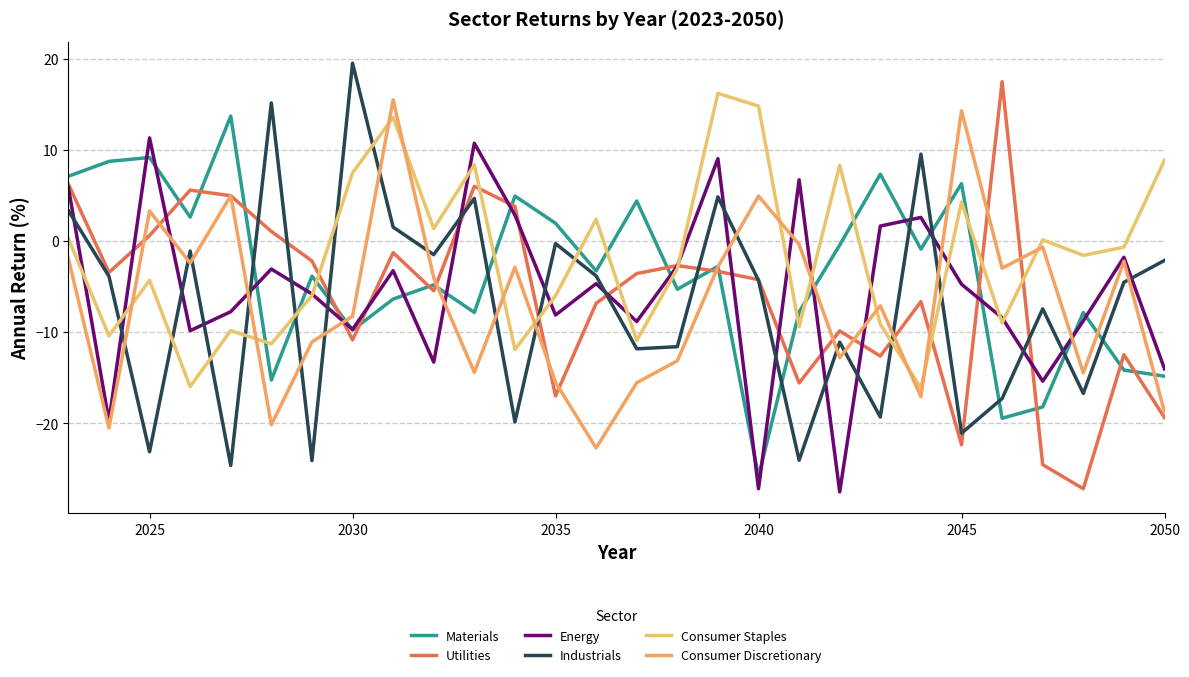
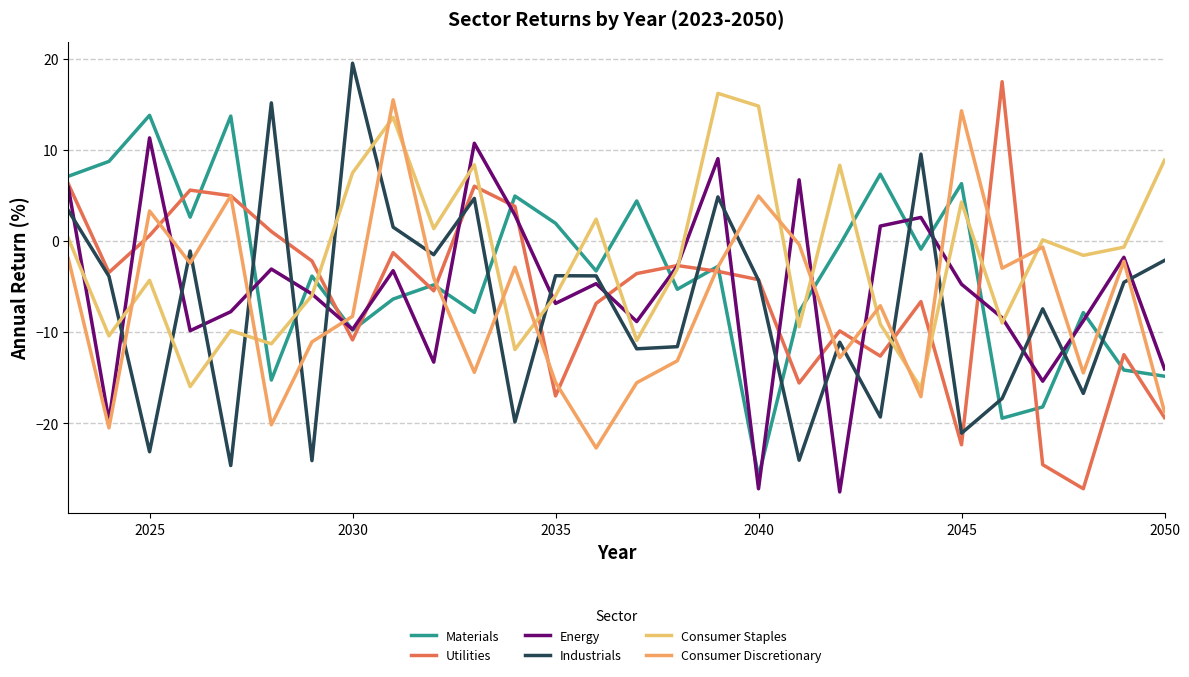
Materials, 2025: 9 -> 14
Energy, 2035: -8 -> -7
Industrials, 2035: 0 -> -4
